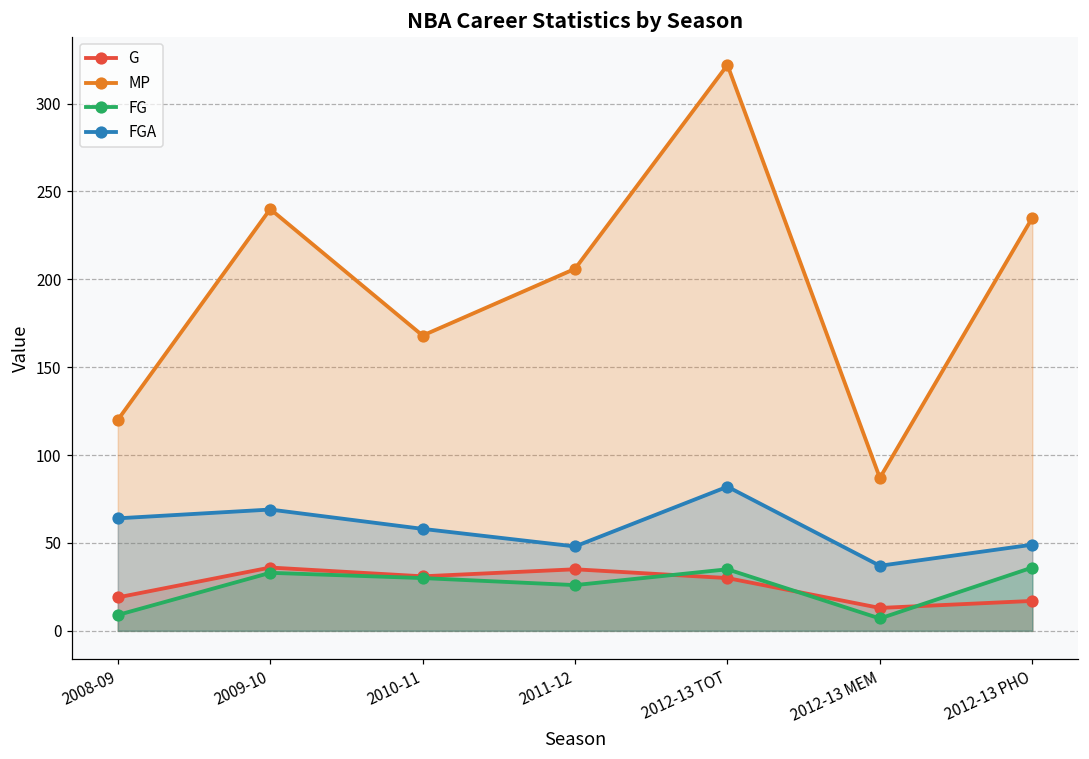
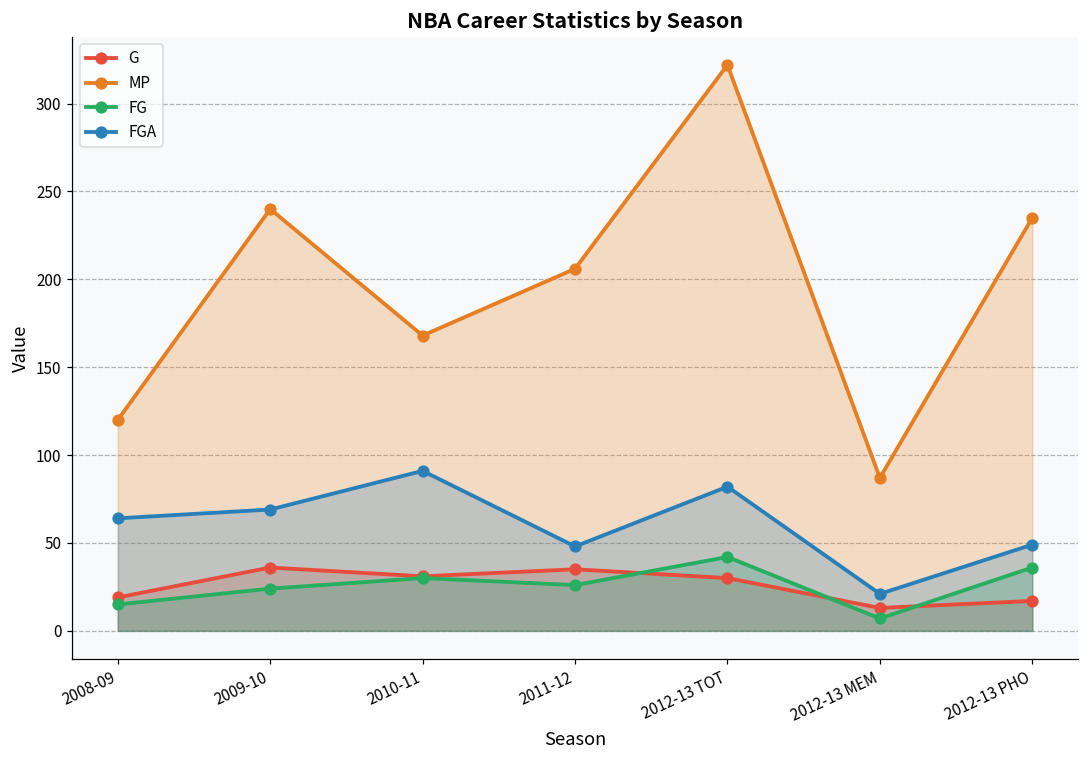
FG, 2008-09: 9 -> 15
FG, 2009-10: 33 -> 24
FGA, 2010-11: 58 -> 91
FG, 2012-13 TOT: 35 -> 42
FGA, 2012-13 MEM: 37 -> 21
